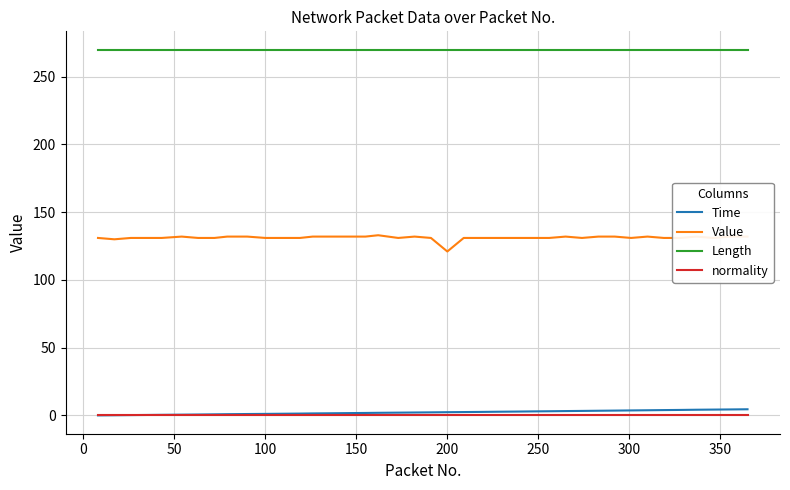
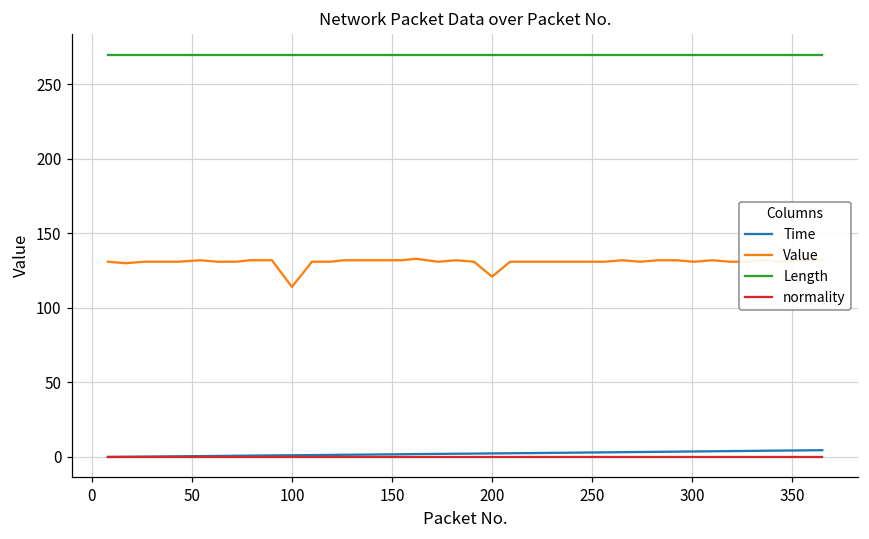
Value, 100: 131 -> 114
